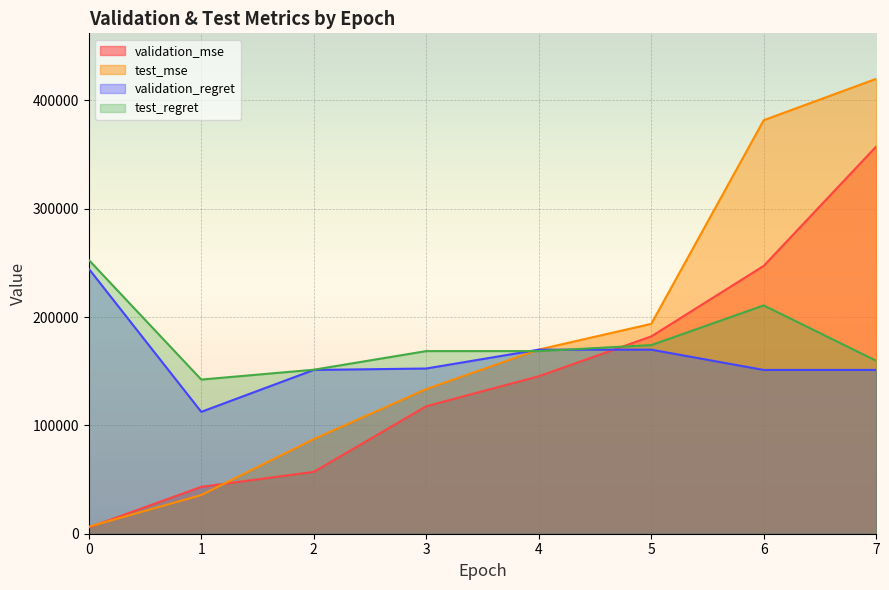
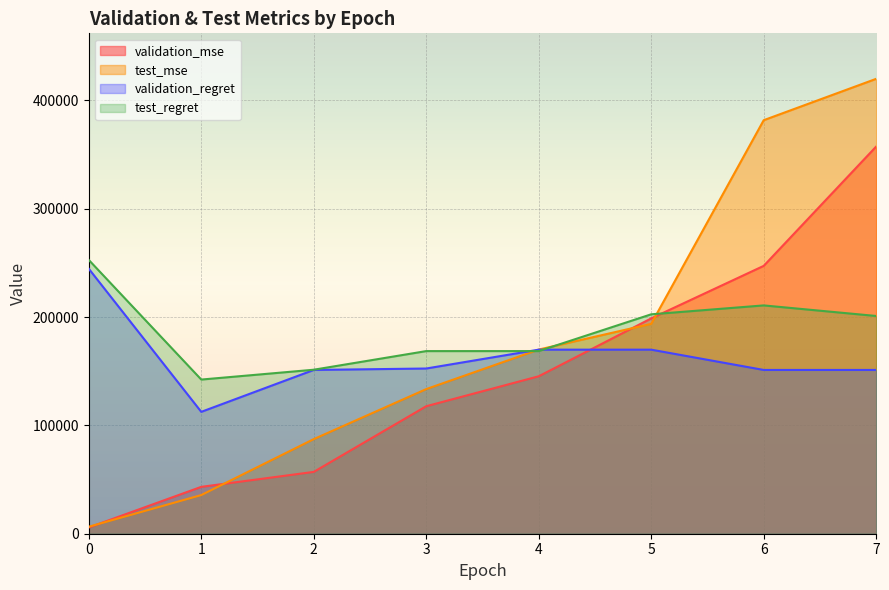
validation_mse, 5: 182000 -> 199000
test_regret, 5: 174000 -> 203000
test_regret, 7: 160000 -> 201000
